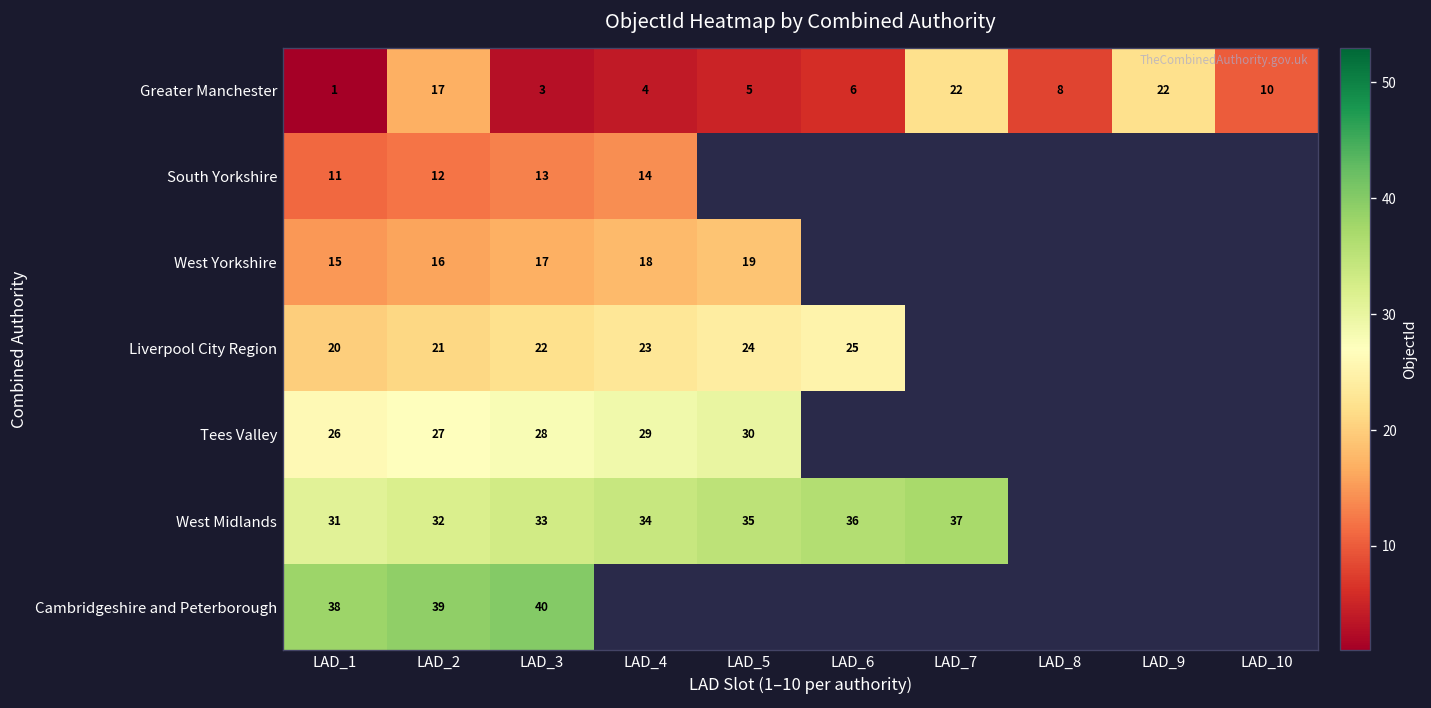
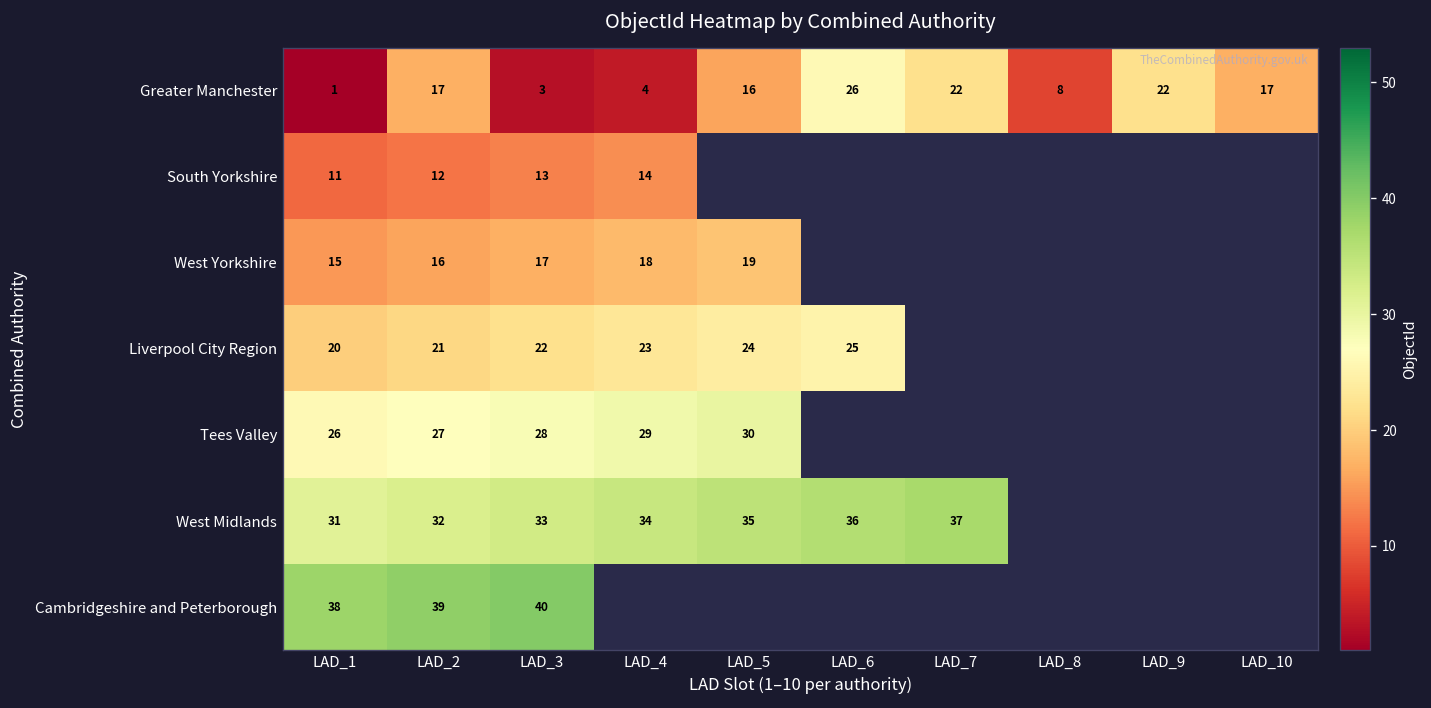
Greater Manchester, LAD_5: 5 -> 16
Greater Manchester, LAD_6: 6 -> 26
Greater Manchester, LAD_10: 10 -> 17
